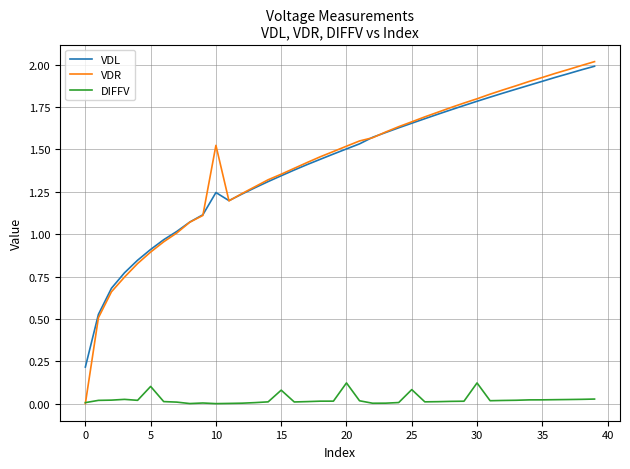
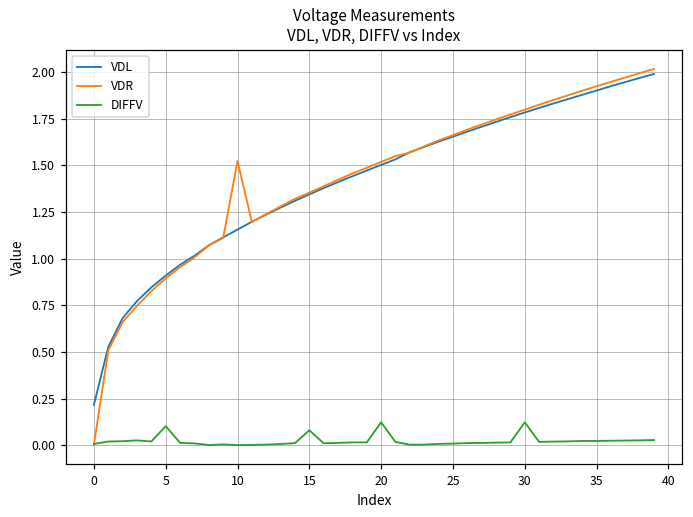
VDL, 10: 1.25 -> 1.16
DIFFV, 25: 0.08 -> 0.01
